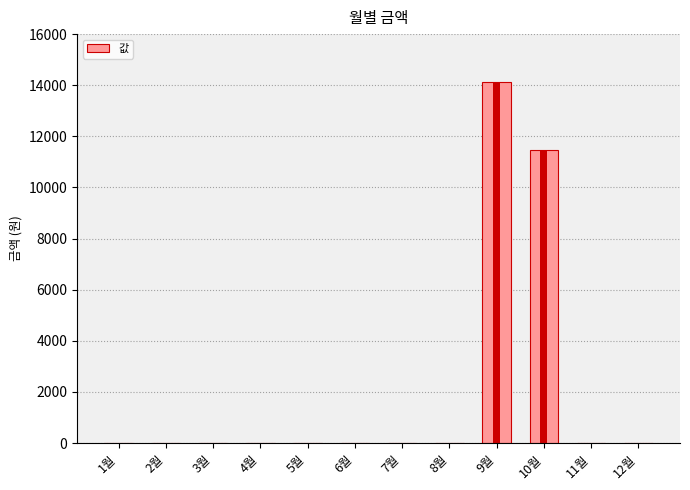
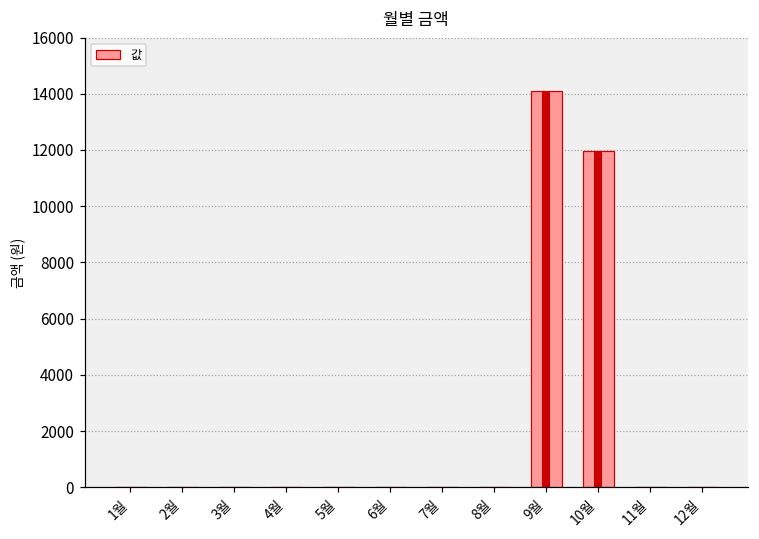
값, 10월: 11500 -> 12000
